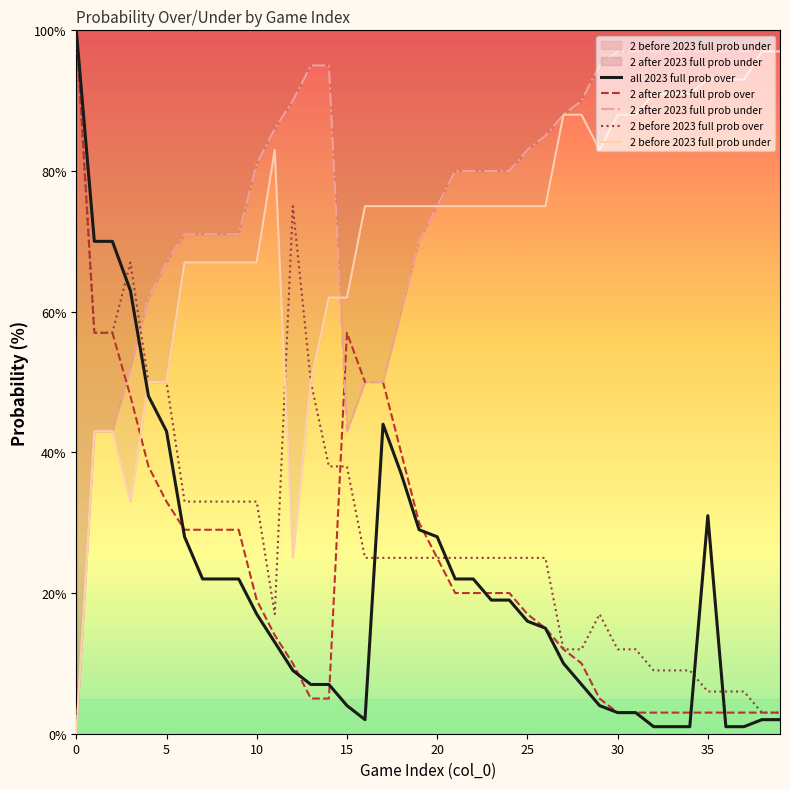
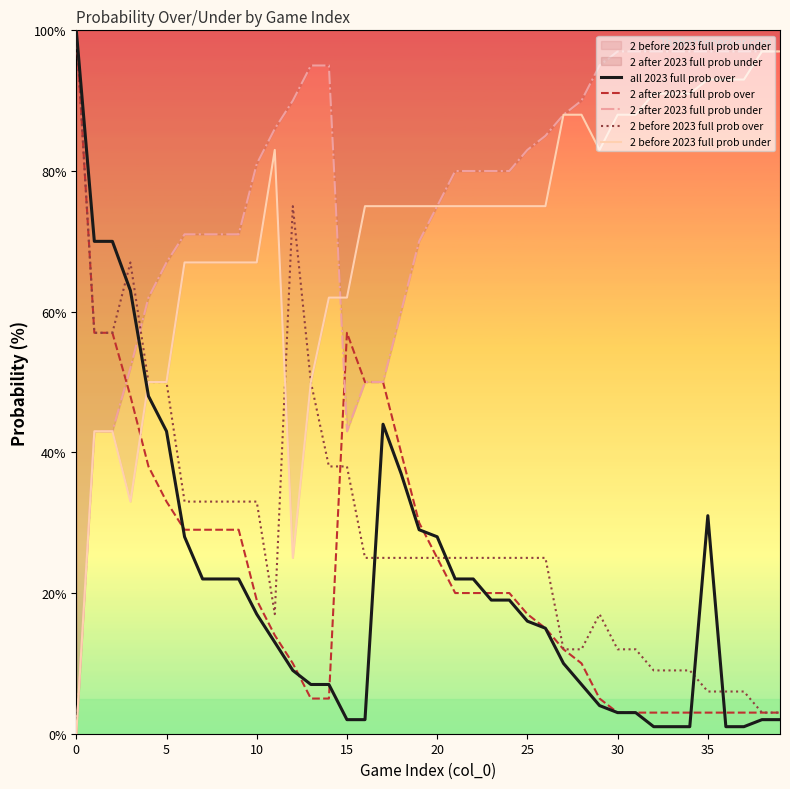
all 2023 full prob over, 15: 4% -> 2%
